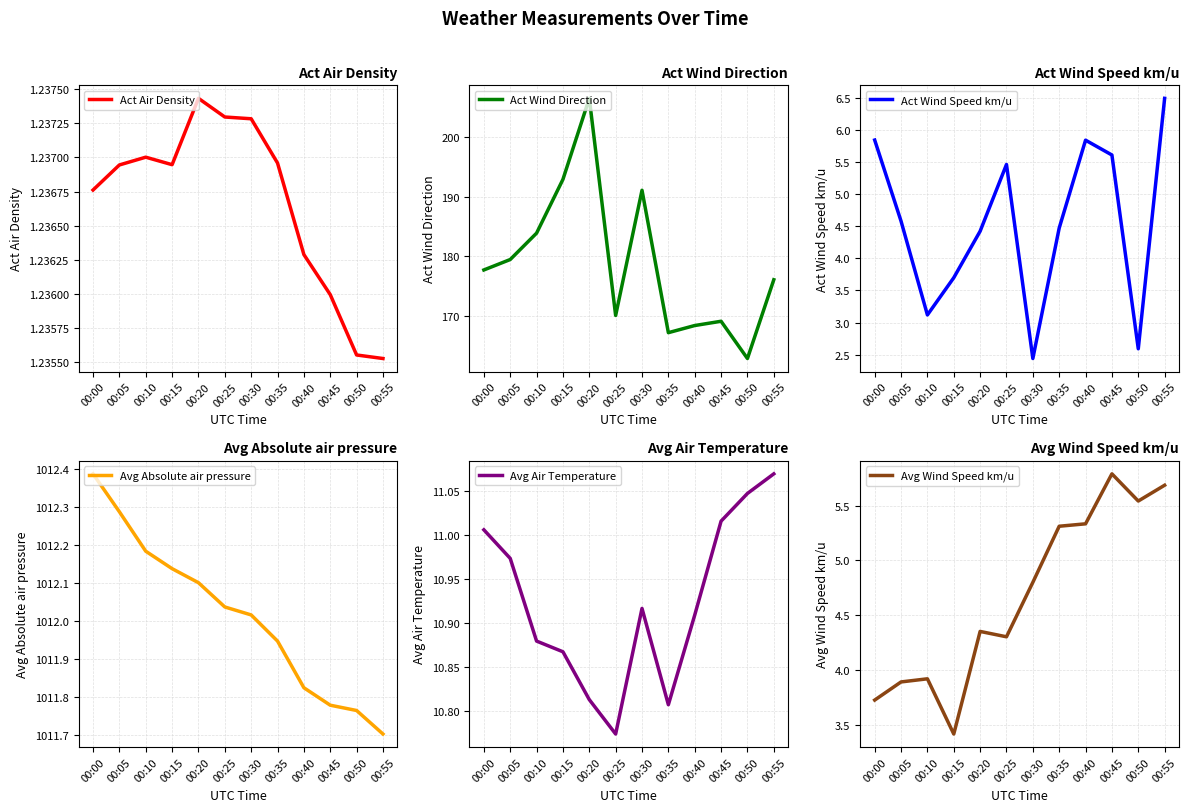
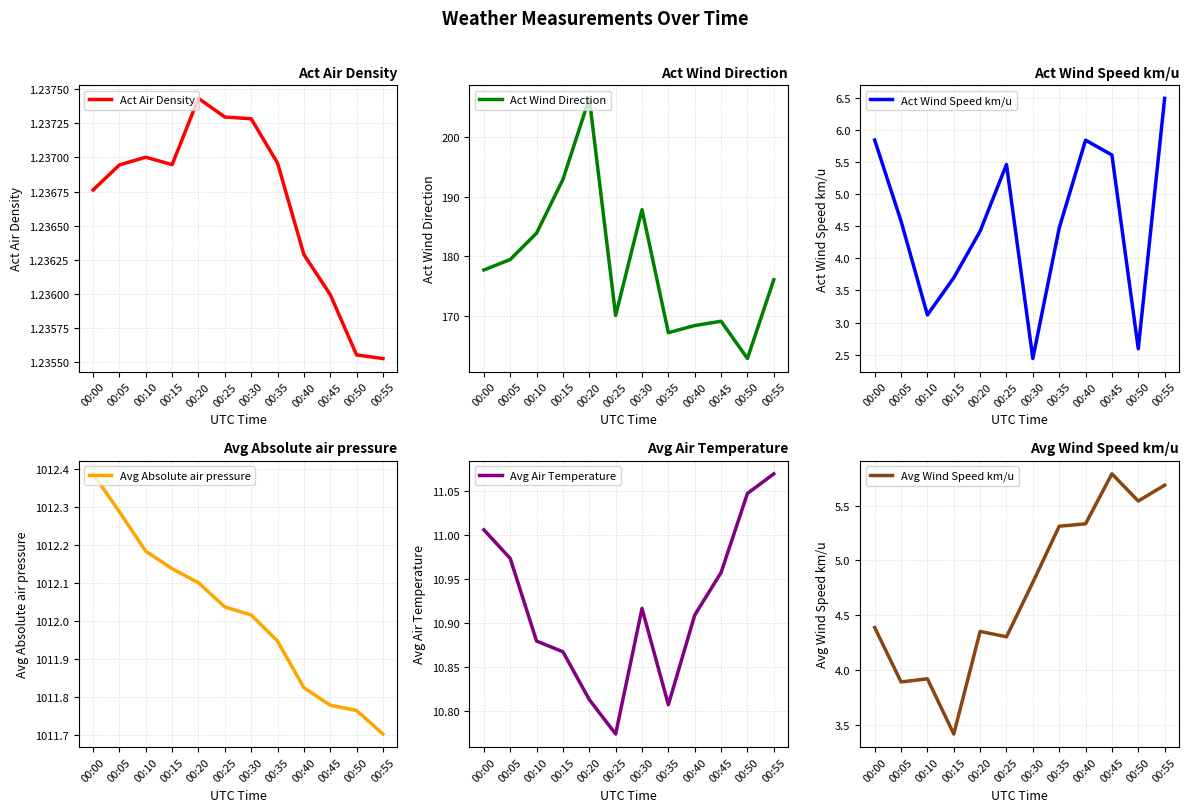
Act Wind Direction, 00:30: 191 -> 188
Avg Air Temperature, 00:45: 11.02 -> 10.96
Avg Wind Speed km/u, 00:00: 3.73 -> 4.39
